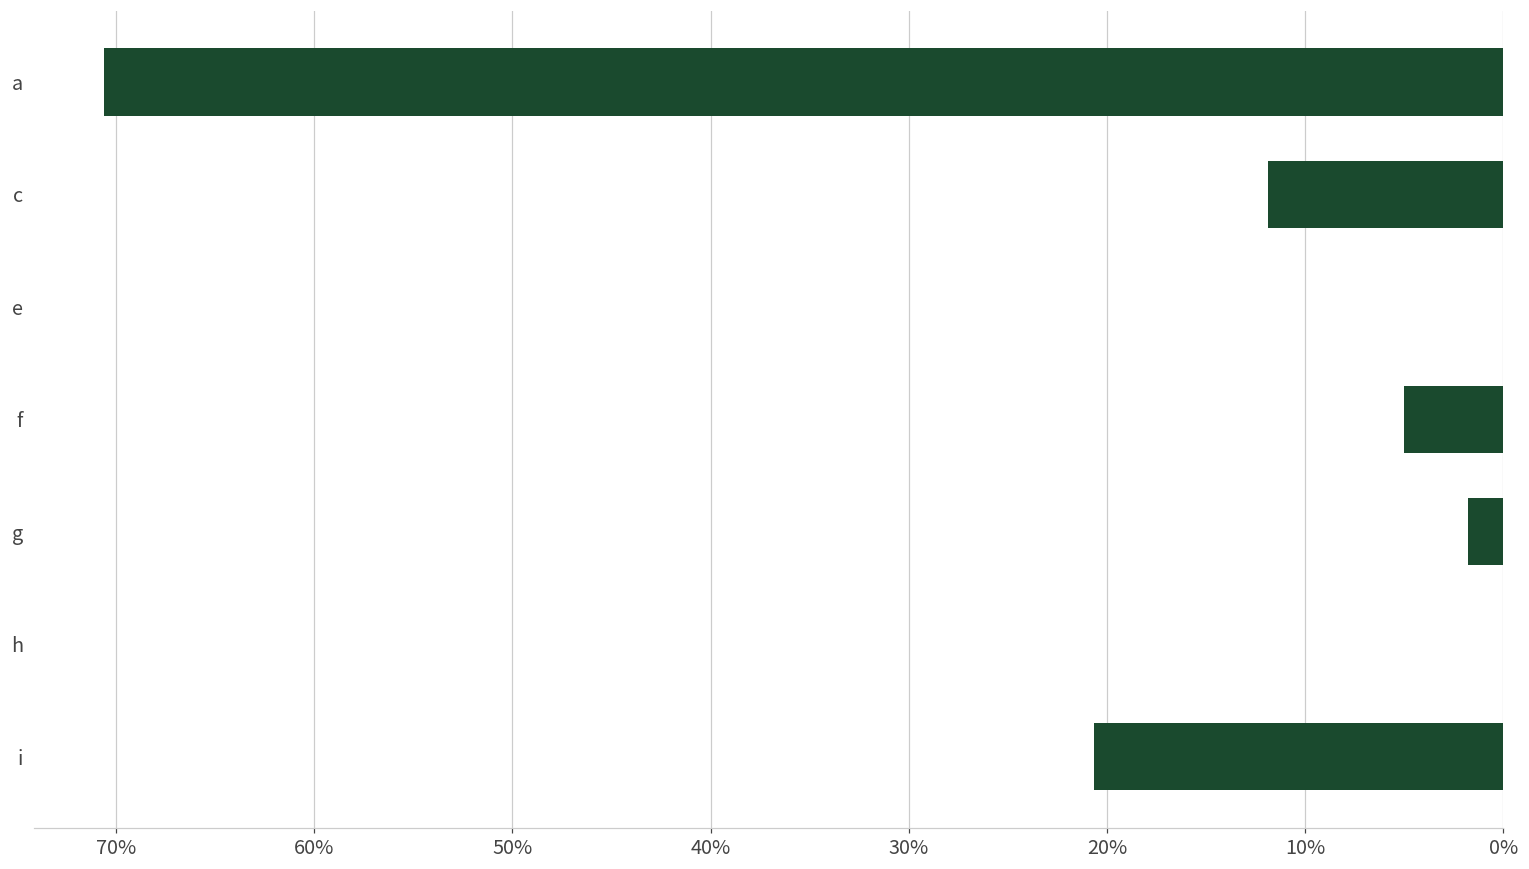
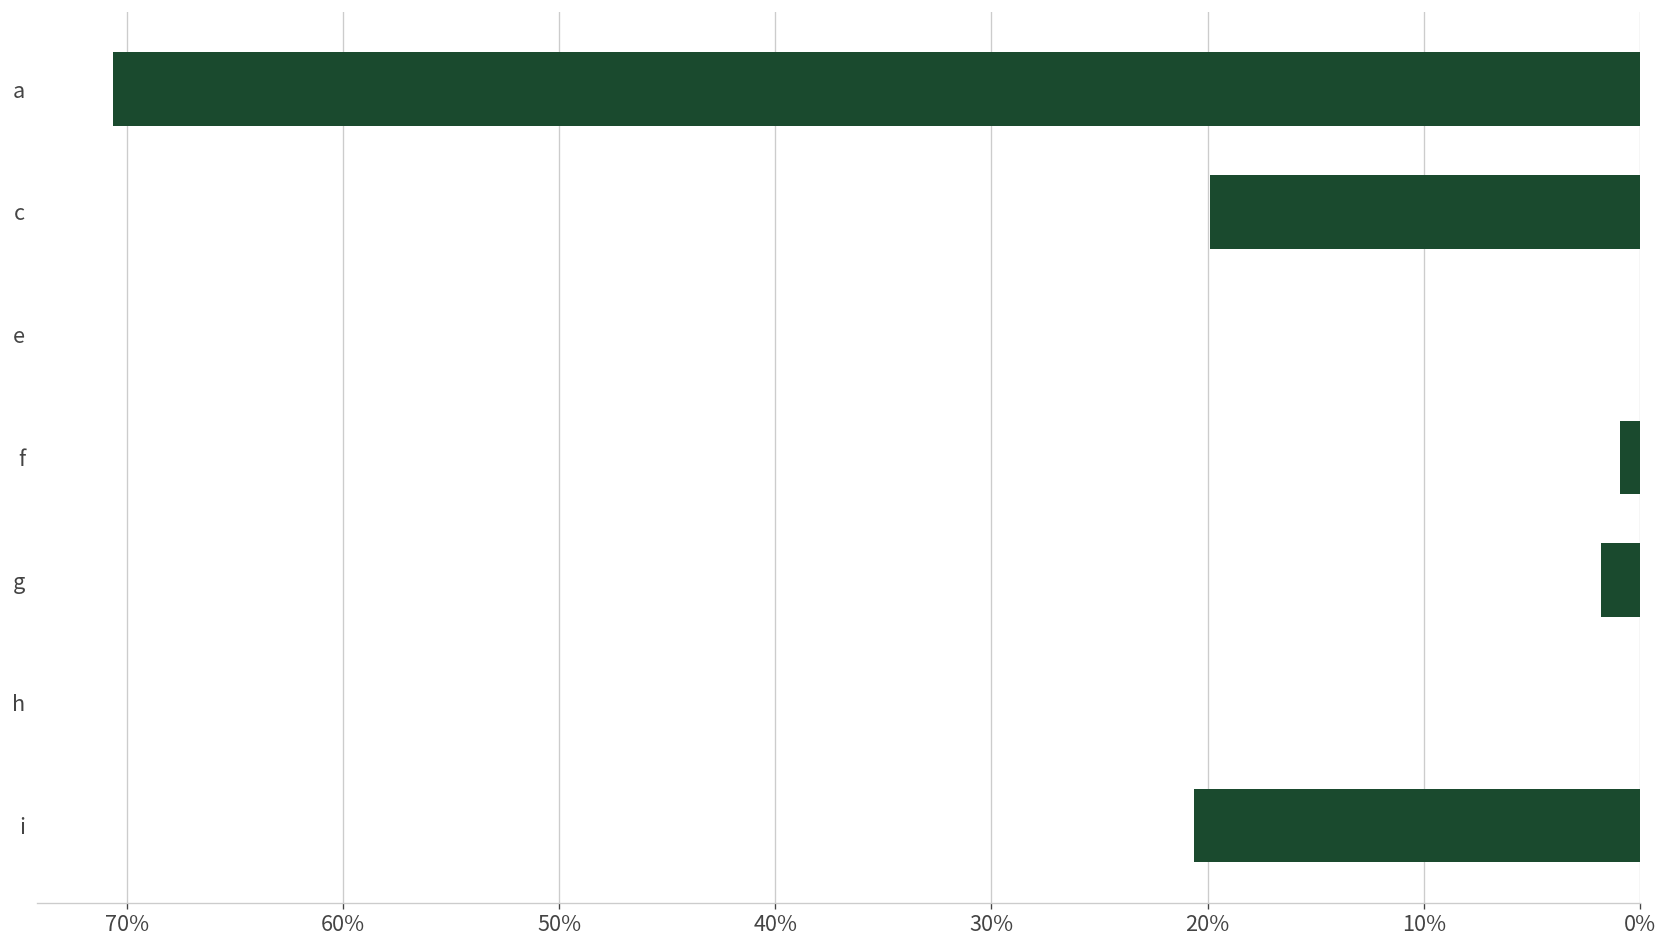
c: 11.9% -> 19.9%
f: 5.0% -> 0.9%
